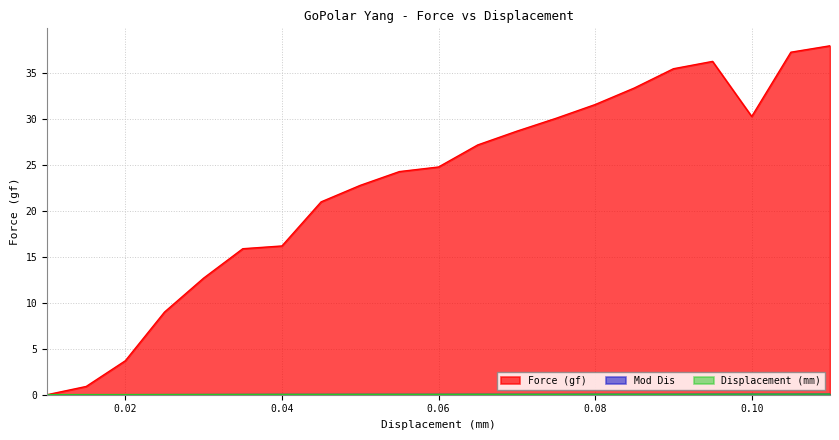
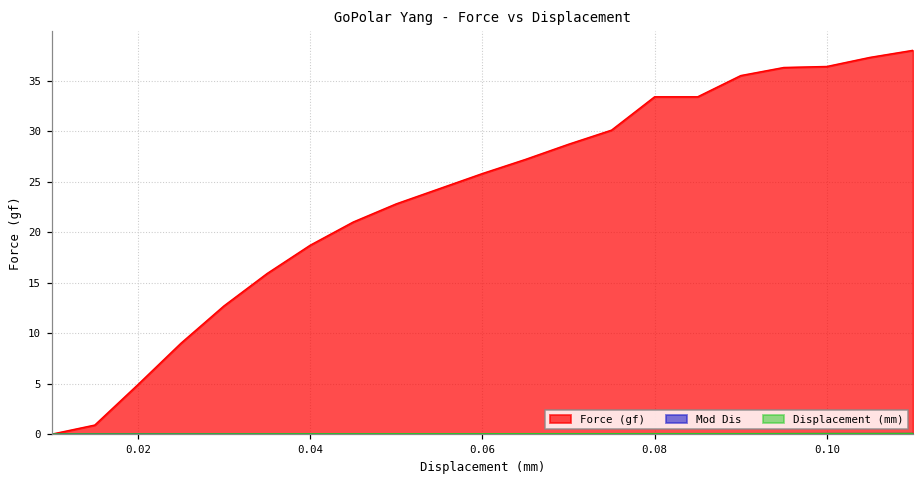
Force (gf), 0.02: 4 -> 5
Force (gf), 0.04: 16 -> 19
Force (gf), 0.06: 25 -> 26
Force (gf), 0.08: 32 -> 33
Force (gf), 0.10: 30 -> 36
